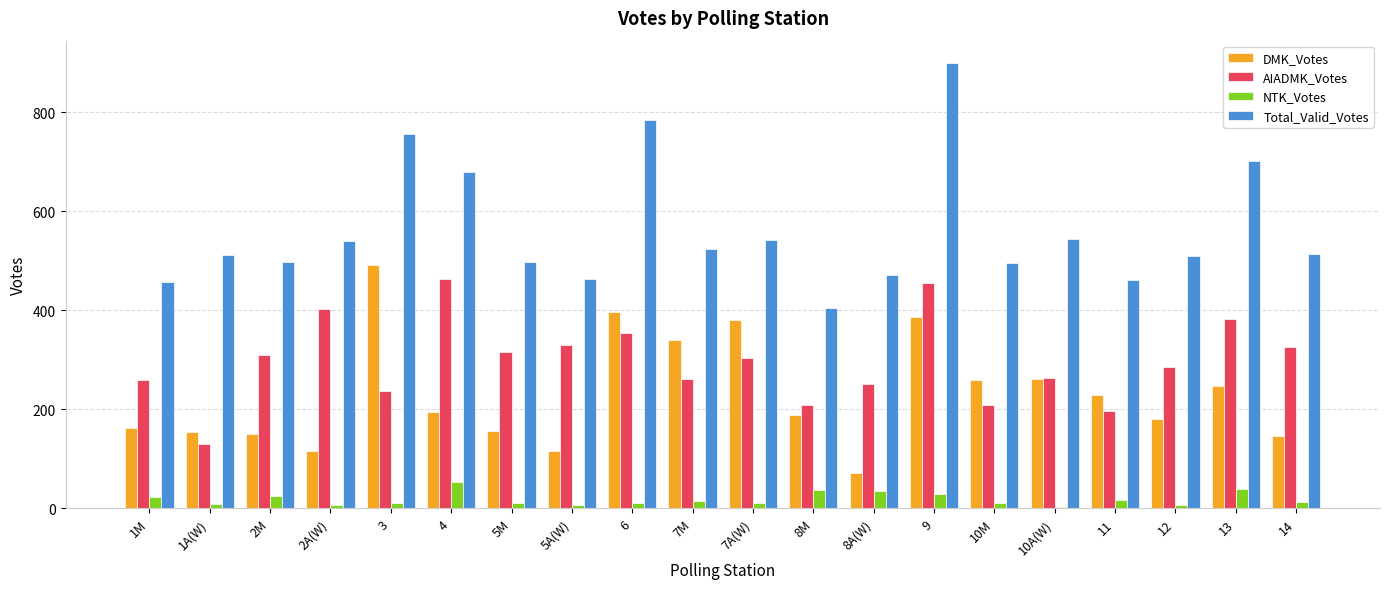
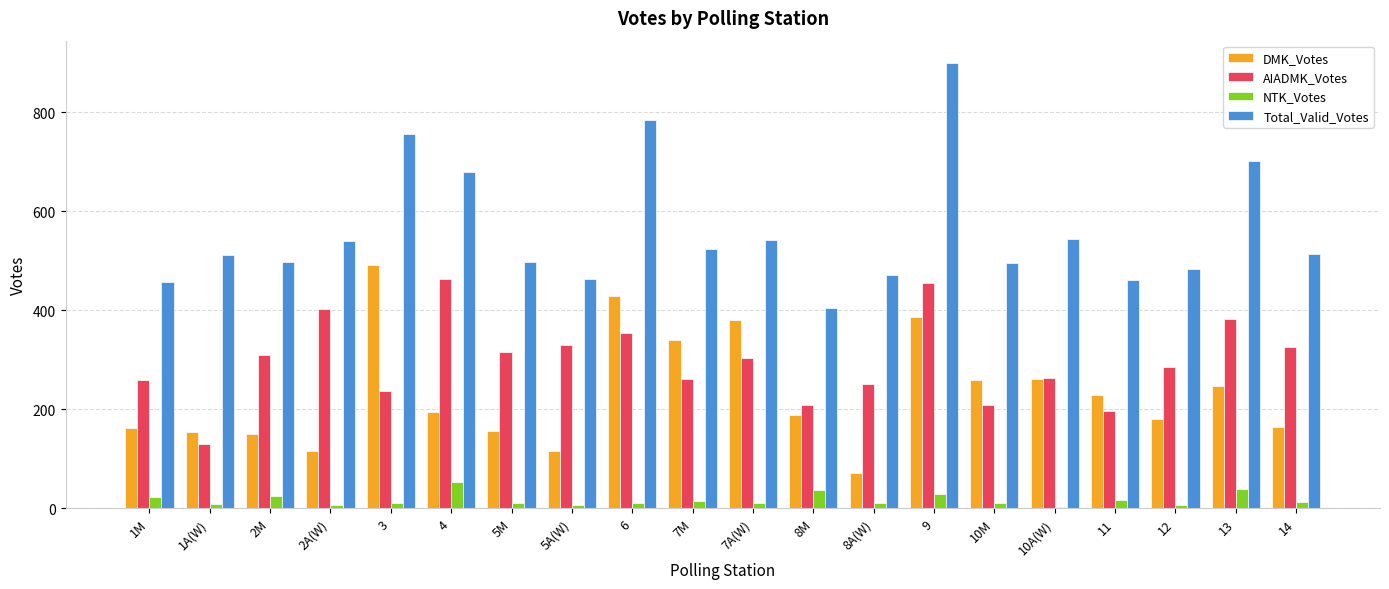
DMK_Votes, 6: 400 -> 430
NTK_Votes, 8A(W): 40 -> 10
Total_Valid_Votes, 12: 510 -> 480
DMK_Votes, 14: 150 -> 160
